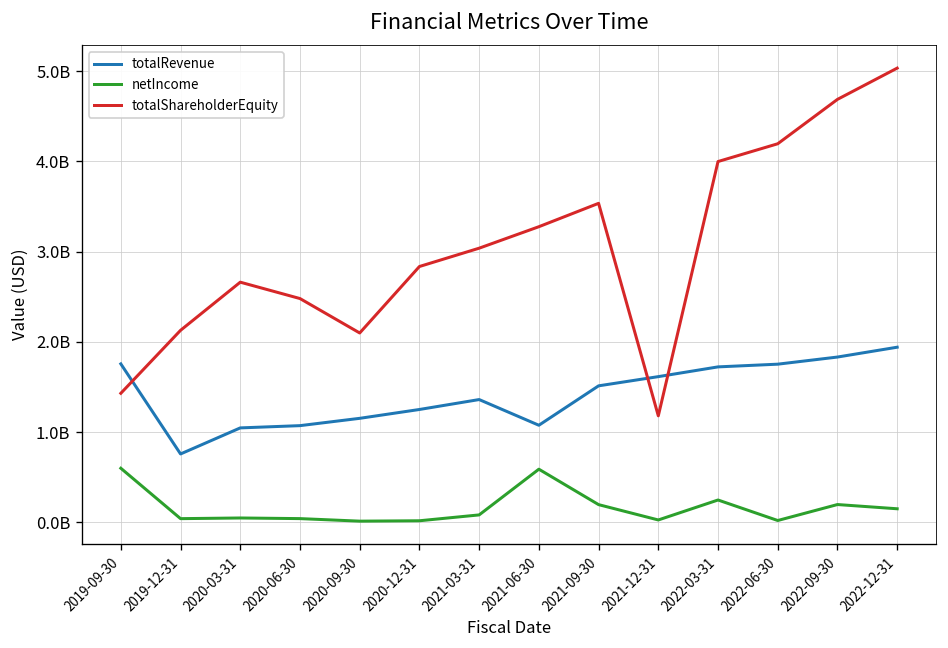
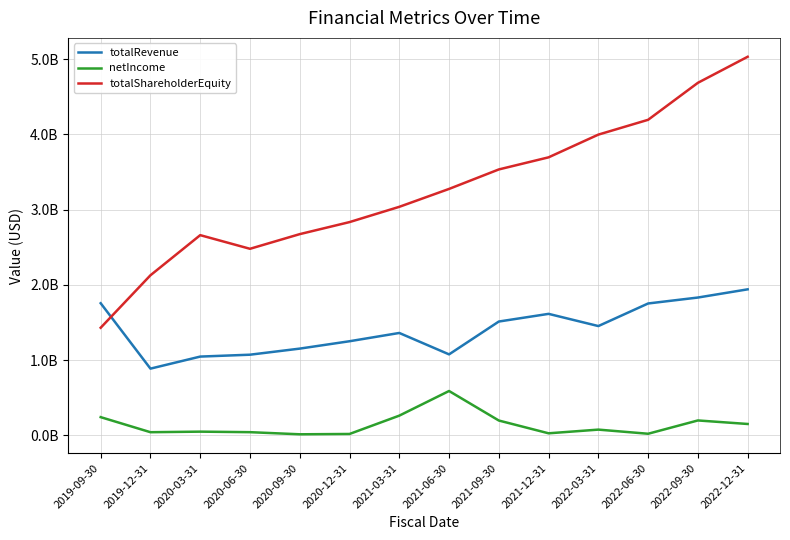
netIncome, 2019-09-30: 600000000 -> 200000000
totalRevenue, 2019-12-31: 800000000 -> 900000000
totalShareholderEquity, 2020-09-30: 2100000000 -> 2700000000
netIncome, 2021-03-31: 100000000 -> 300000000
totalShareholderEquity, 2021-12-31: 1200000000 -> 3700000000
totalRevenue, 2022-03-31: 1700000000 -> 1500000000
netIncome, 2022-03-31: 200000000 -> 100000000
